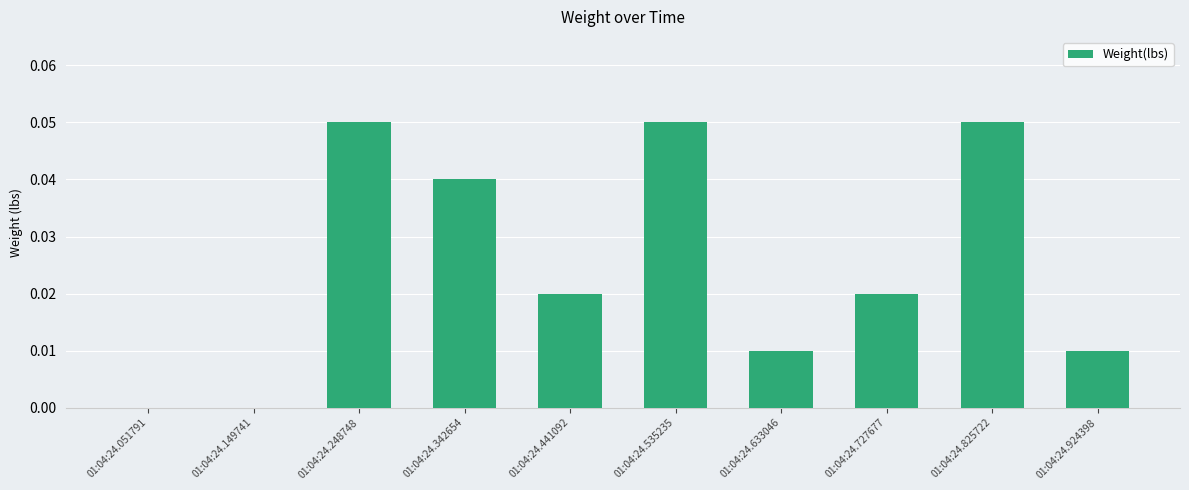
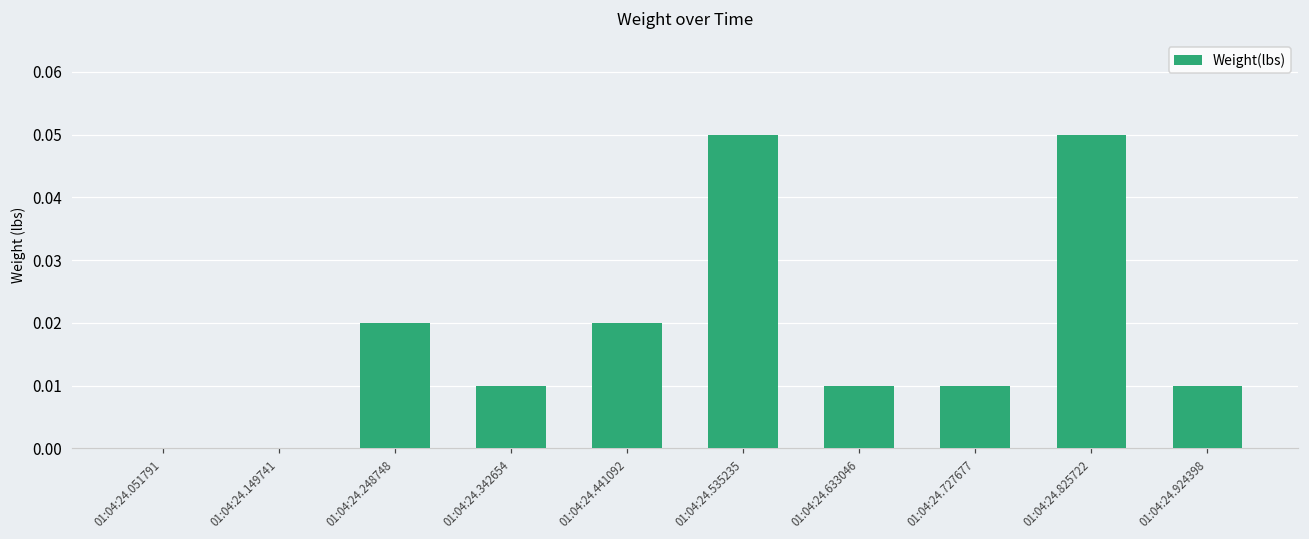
01:04:24.248748: 0.05 -> 0.02
01:04:24.342654: 0.04 -> 0.01
01:04:24.727677: 0.02 -> 0.01
